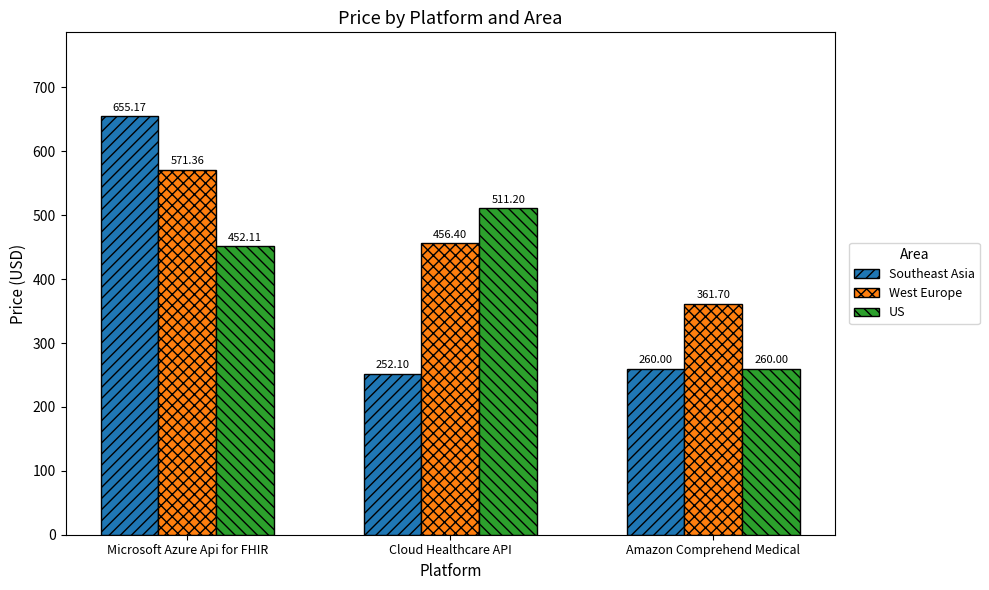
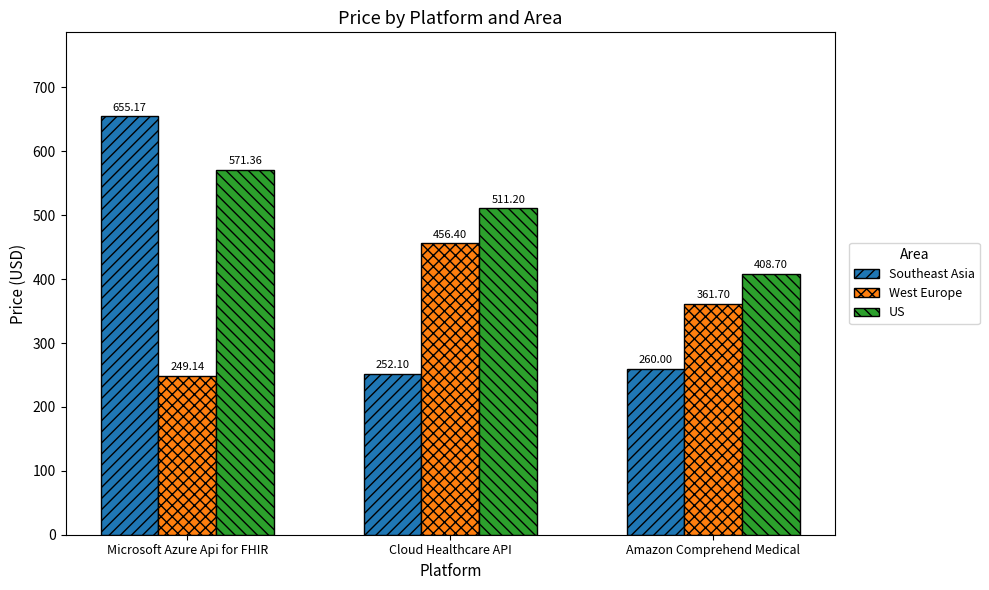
West Europe, Microsoft Azure Api for FHIR: 571.36 -> 249.14
US, Microsoft Azure Api for FHIR: 452.11 -> 571.36
US, Amazon Comprehend Medical: 260.00 -> 408.70
